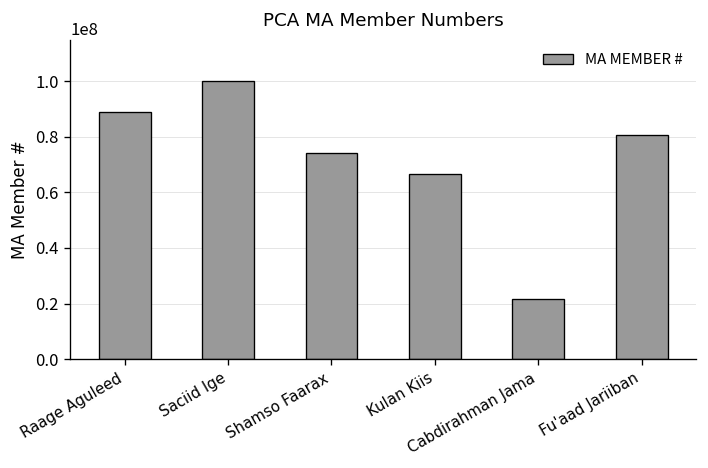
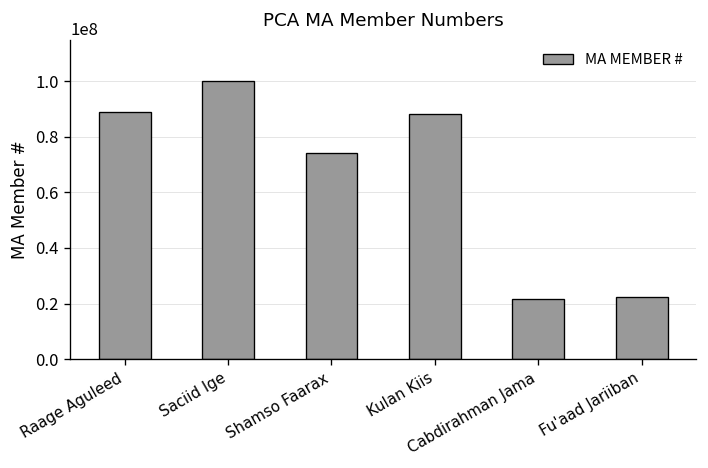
Kulan Kiis: 67000000 -> 88000000
Fu'aad Jariiban: 81000000 -> 22000000
